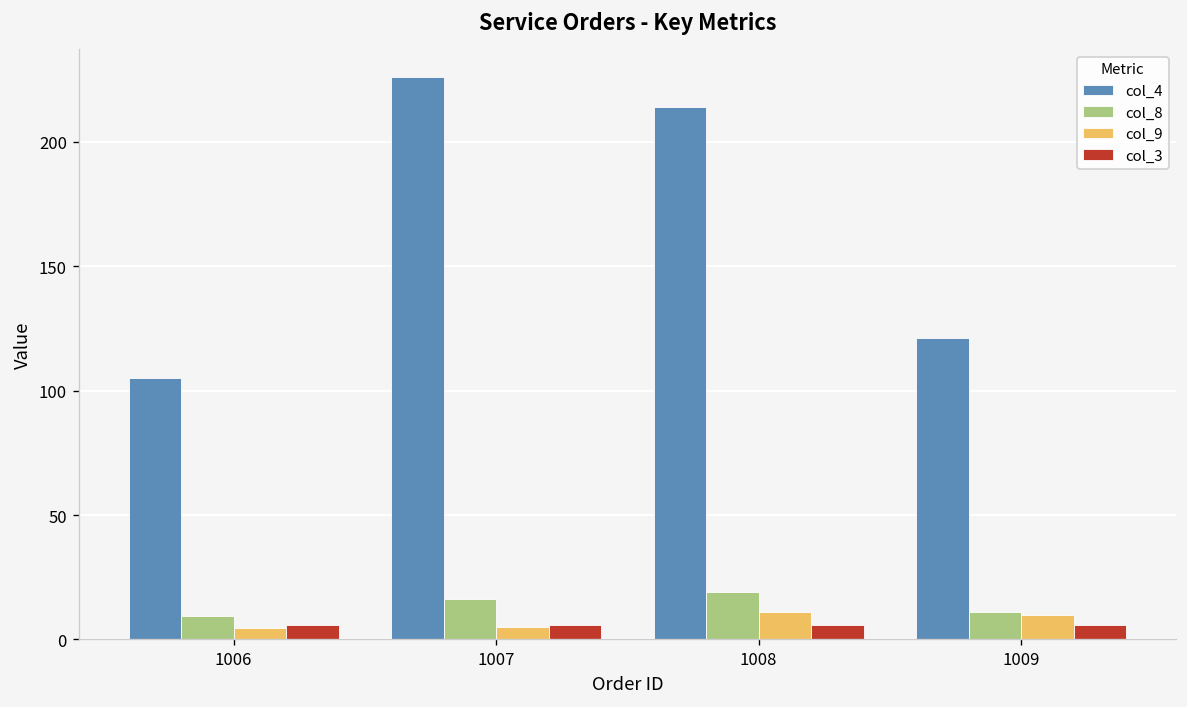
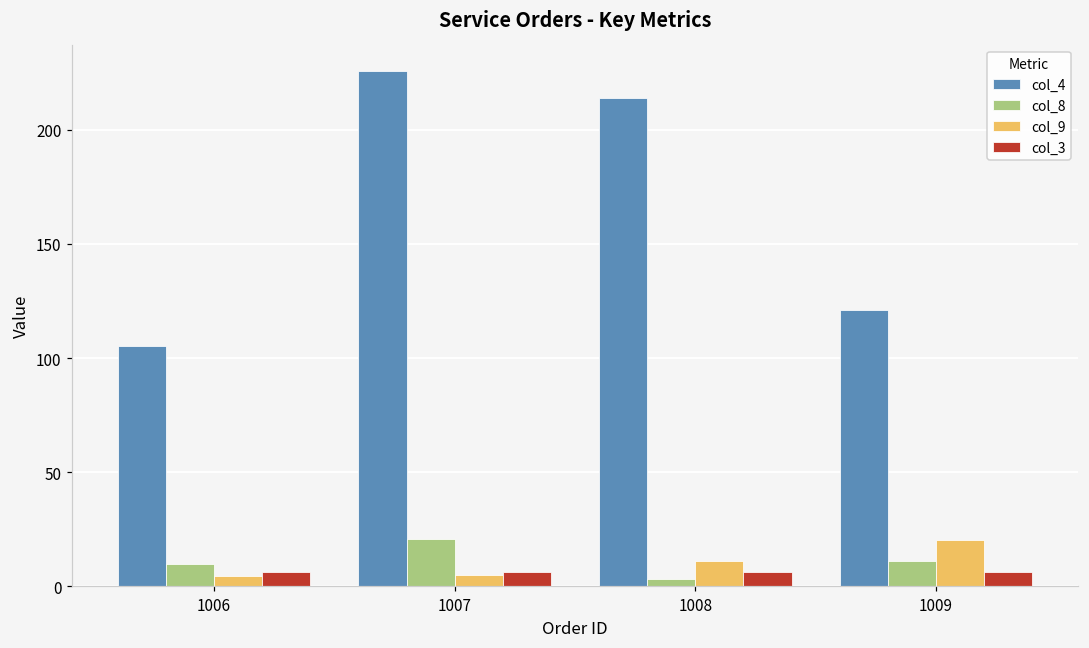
col_8, 1007: 16 -> 21
col_8, 1008: 19 -> 3
col_9, 1009: 10 -> 20
